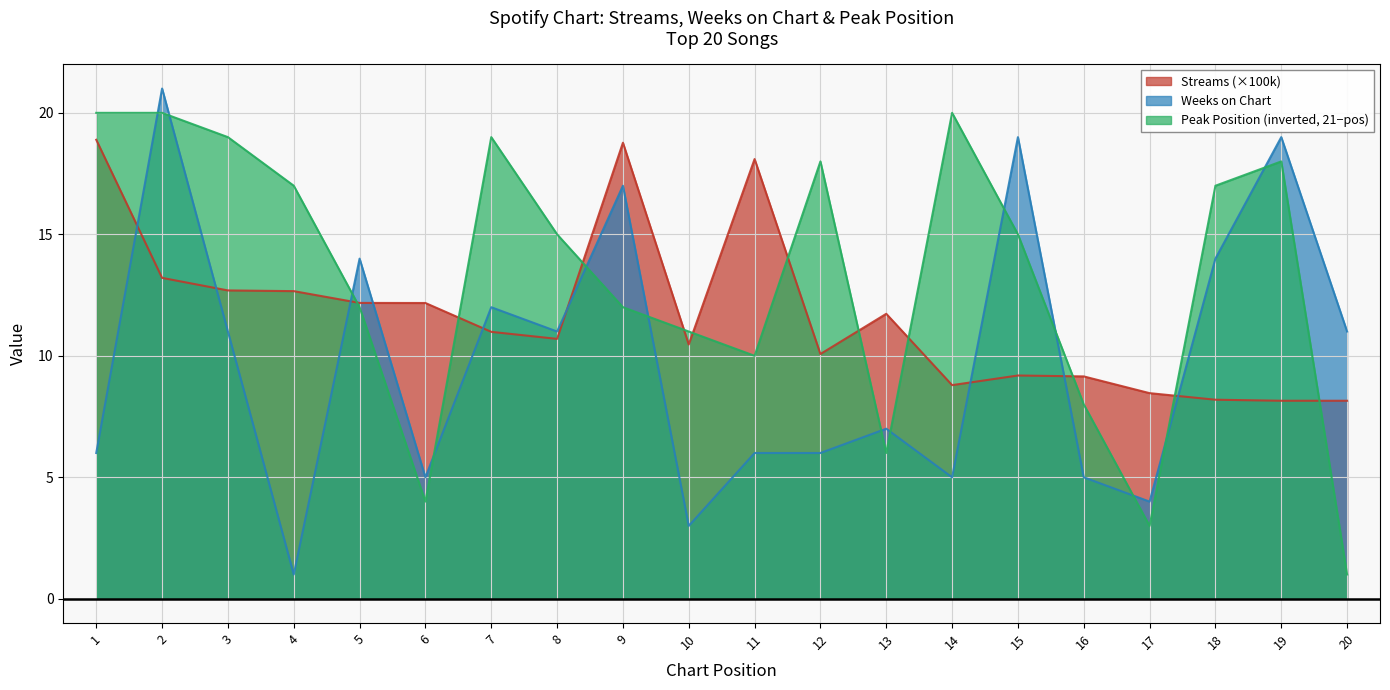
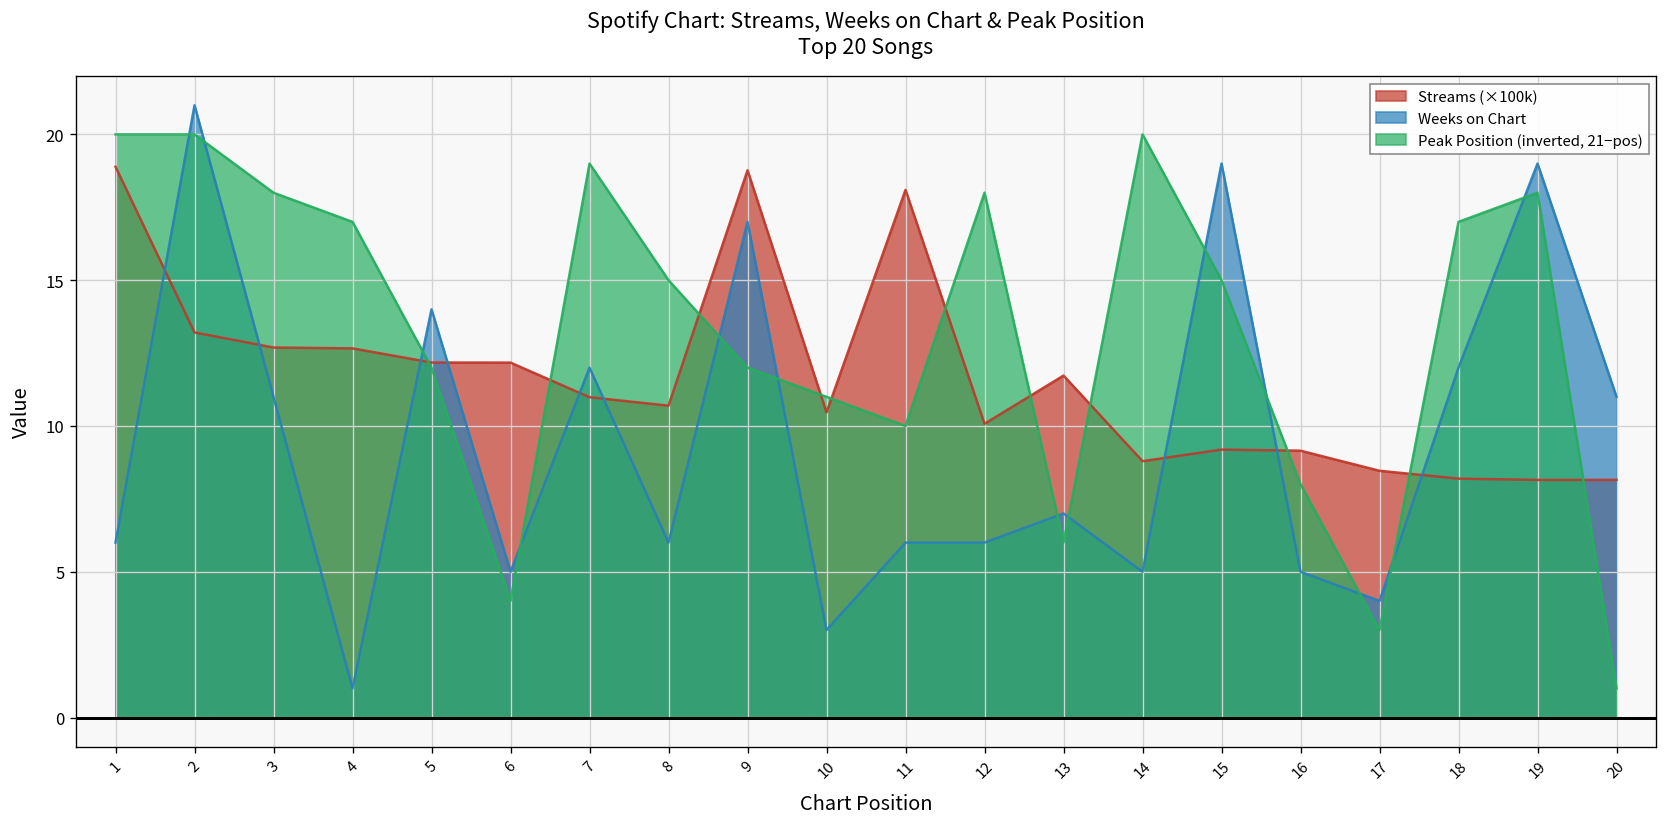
Peak Position (inverted, 21−pos), 3: 19.0 -> 18.0
Weeks on Chart, 8: 11 -> 6
Weeks on Chart, 18: 14 -> 12
